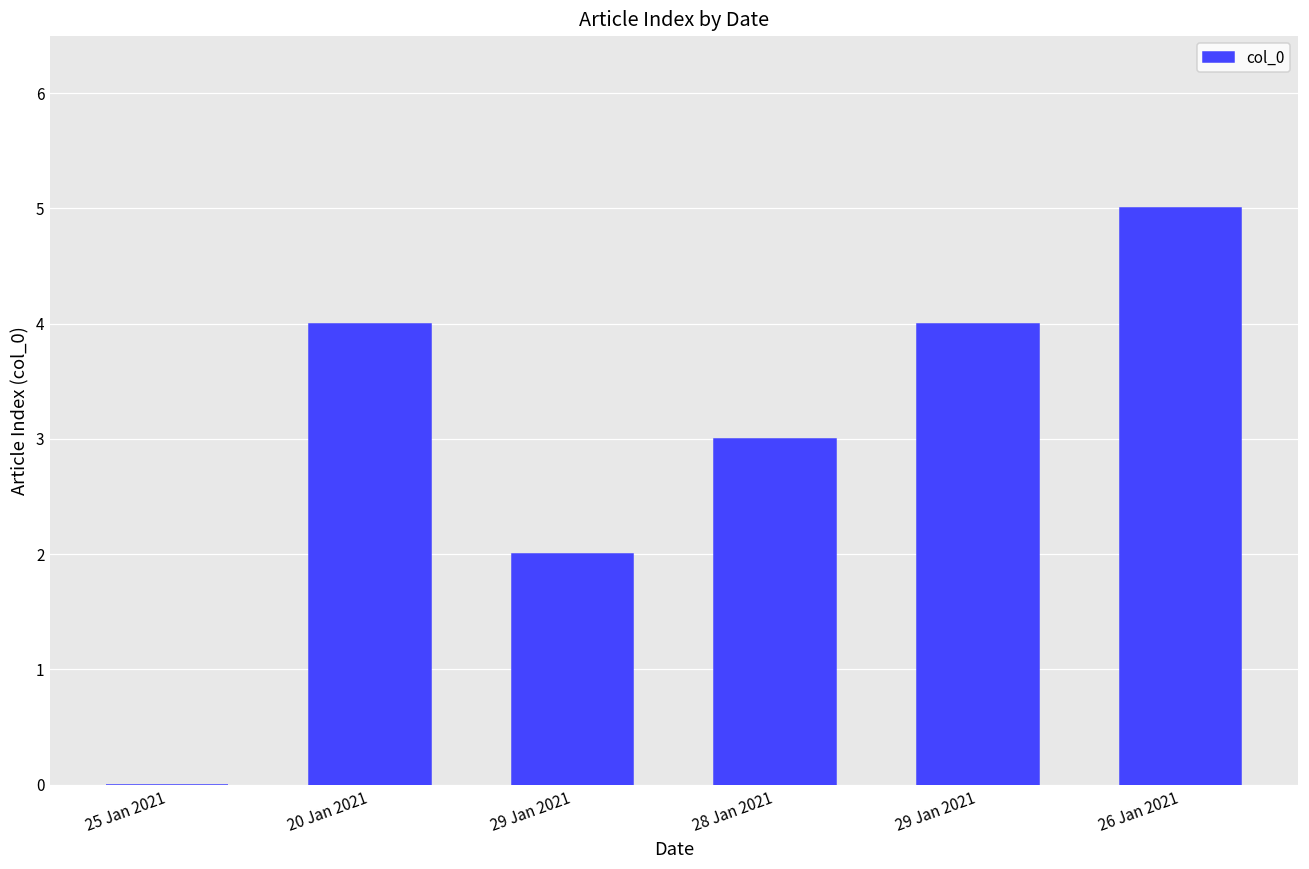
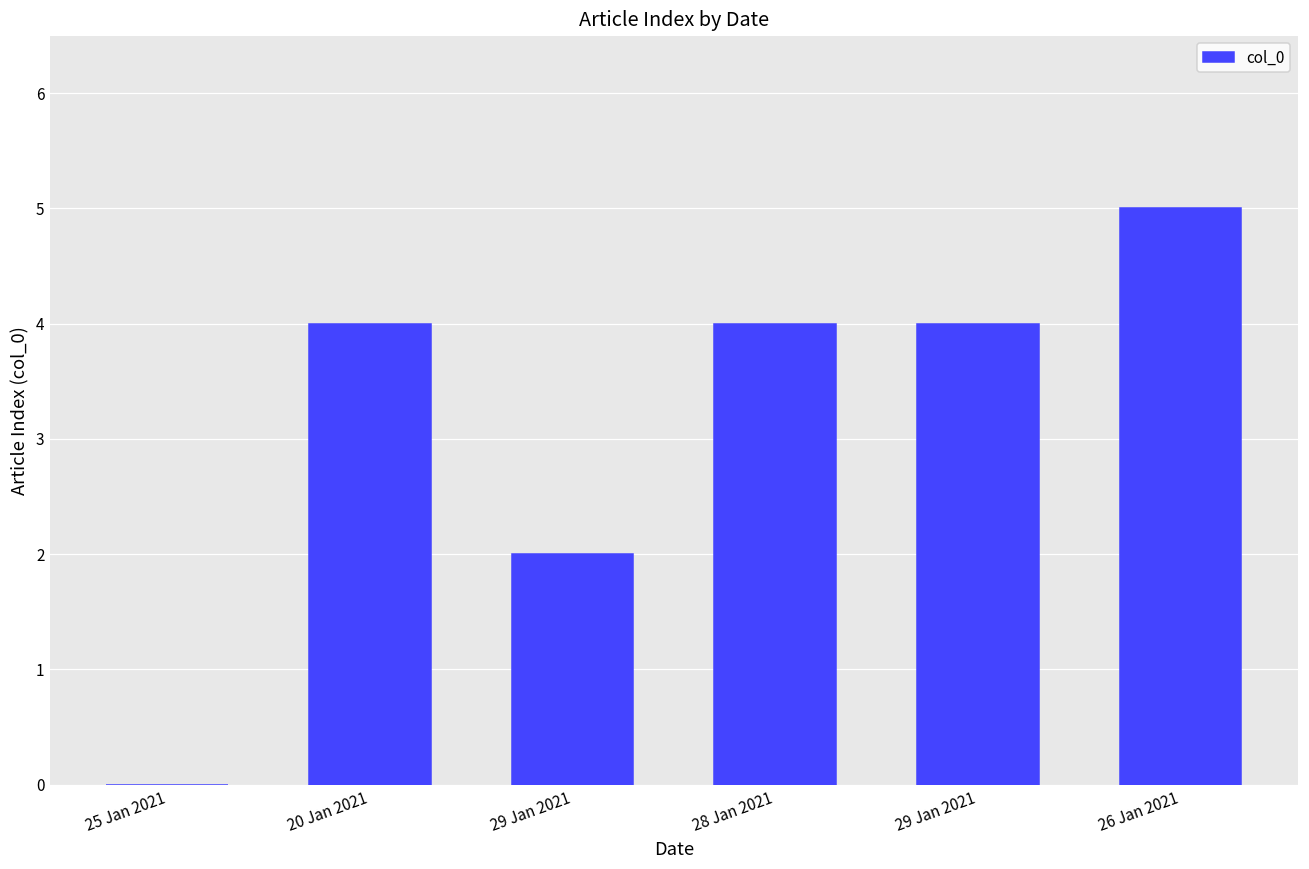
28 Jan 2021: 3 -> 4
